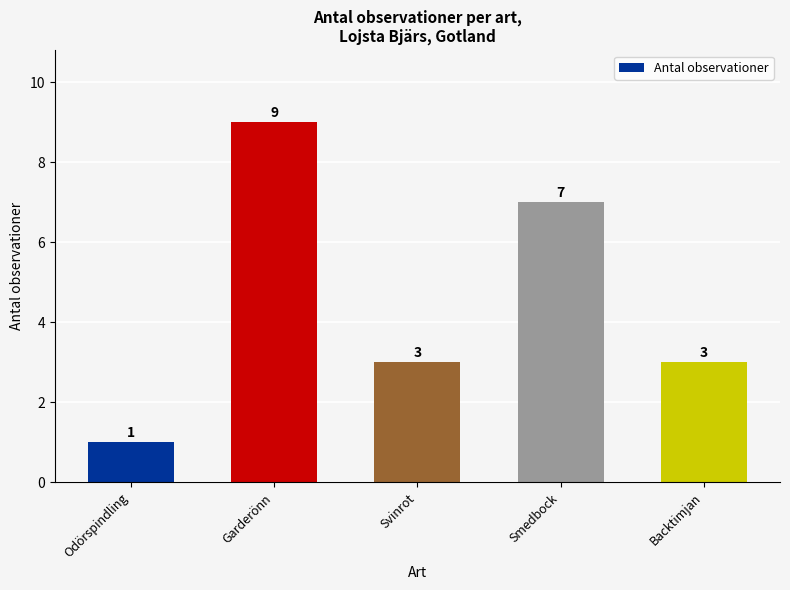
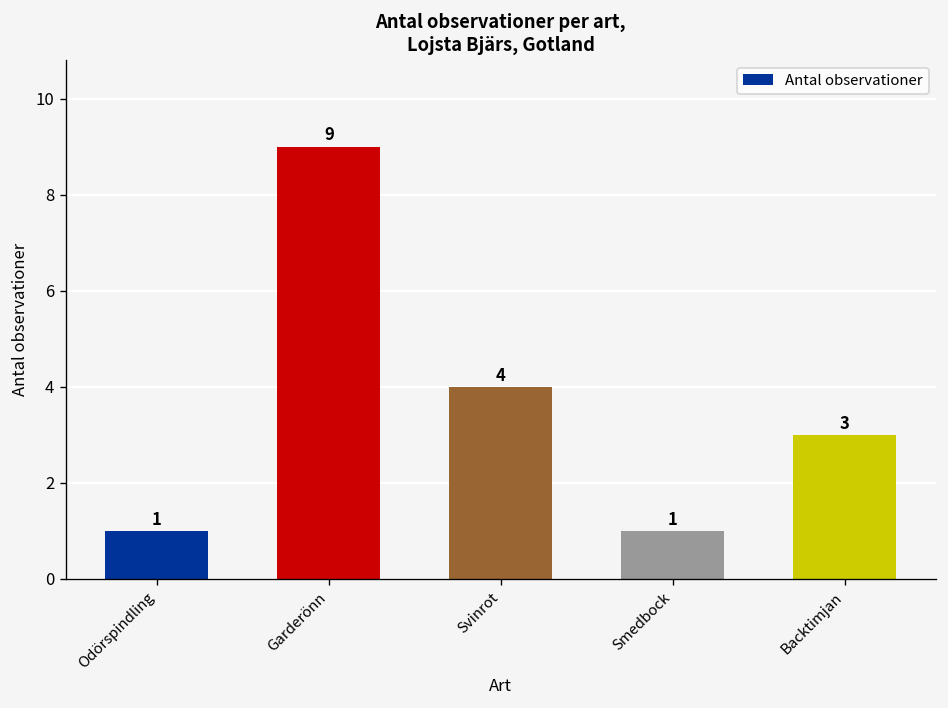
Svinrot: 3 -> 4
Smedbock: 7 -> 1
